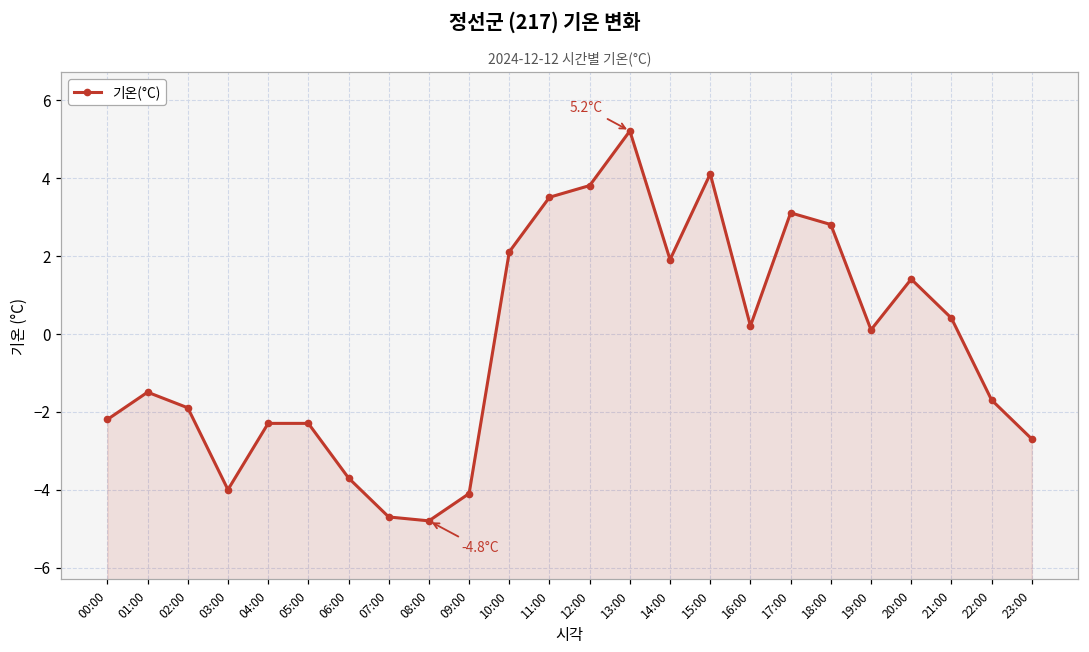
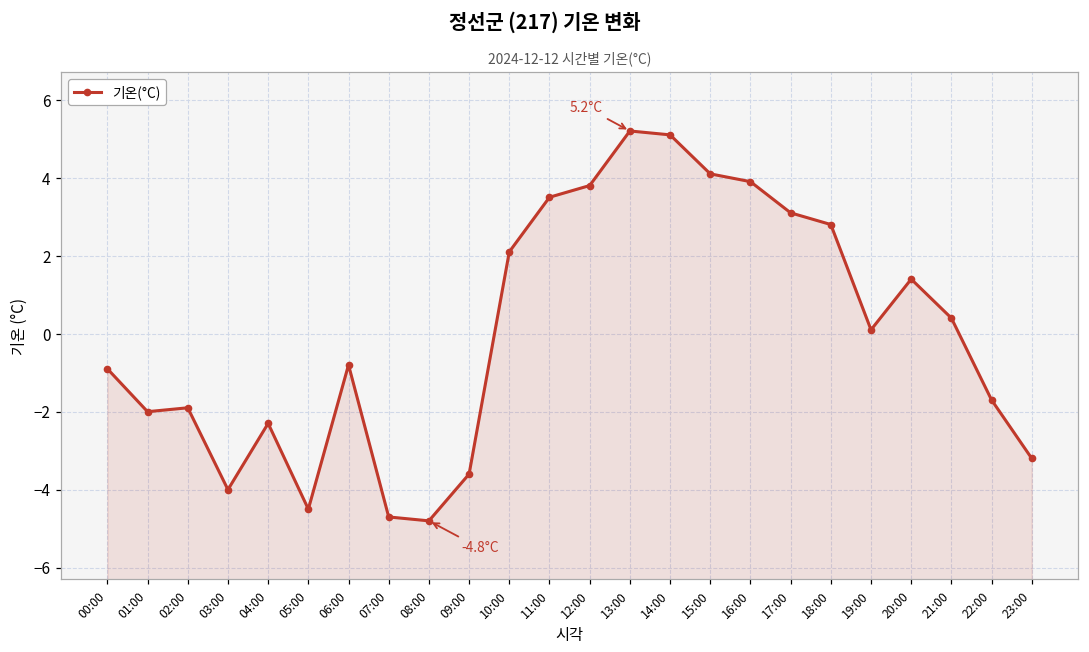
00:00: -2.2 -> -0.9
01:00: -1.5 -> -2.0
05:00: -2.3 -> -4.5
06:00: -3.7 -> -0.8
09:00: -4.1 -> -3.6
14:00: 1.9 -> 5.1
16:00: 0.2 -> 3.9
23:00: -2.7 -> -3.2
